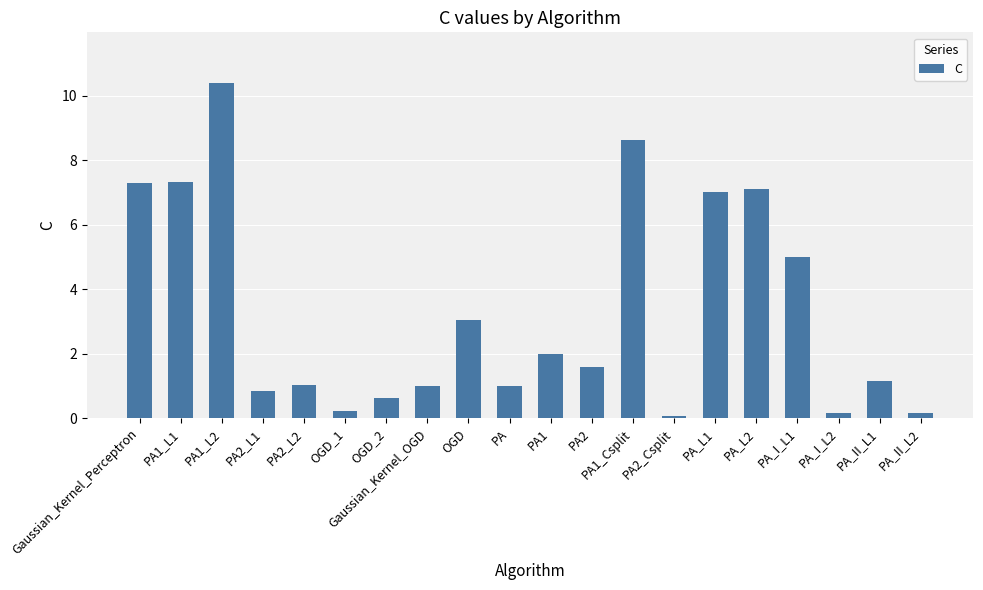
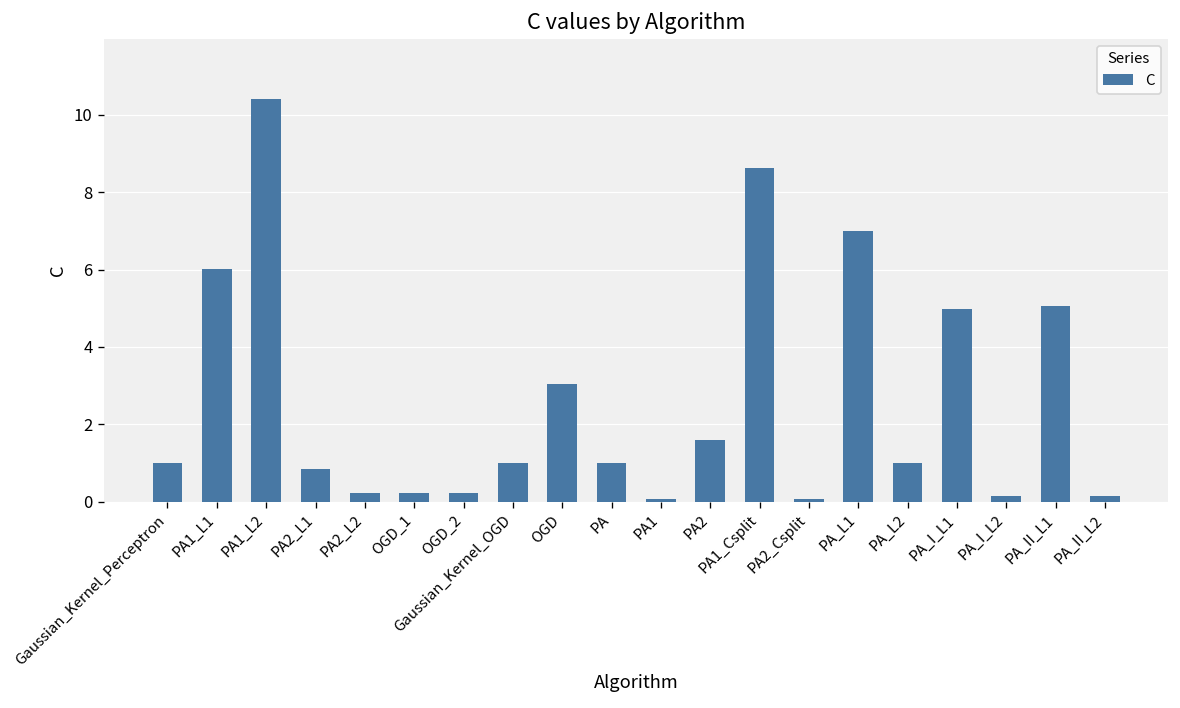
Gaussian_Kernel_Perceptron: 7.3 -> 1.0
PA1_L1: 7.3 -> 6.0
PA2_L2: 1.0 -> 0.2
OGD_2: 0.6 -> 0.2
PA1: 2.0 -> 0.1
PA_L2: 7.1 -> 1.0
PA_II_L1: 1.2 -> 5.0
